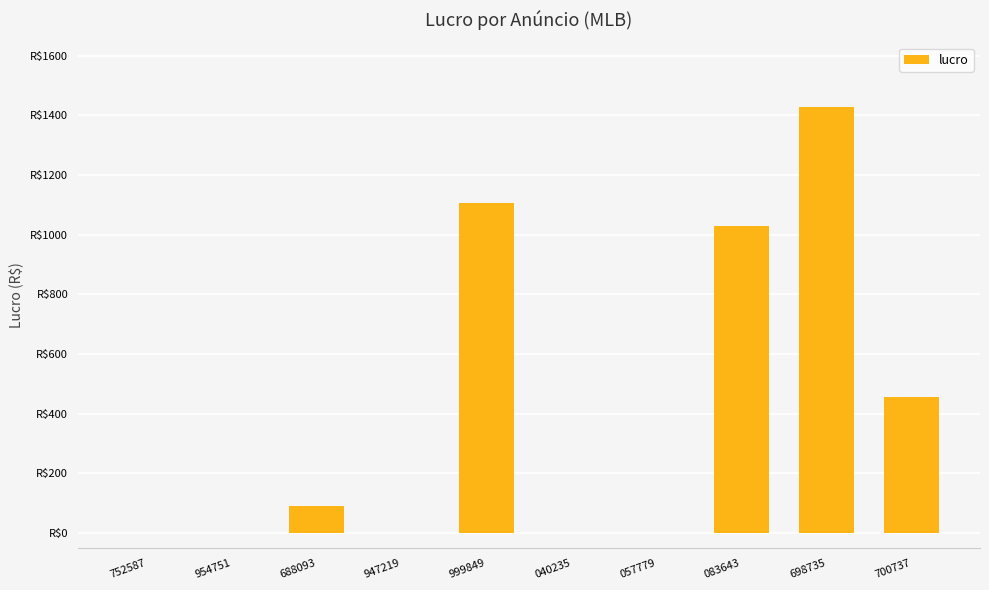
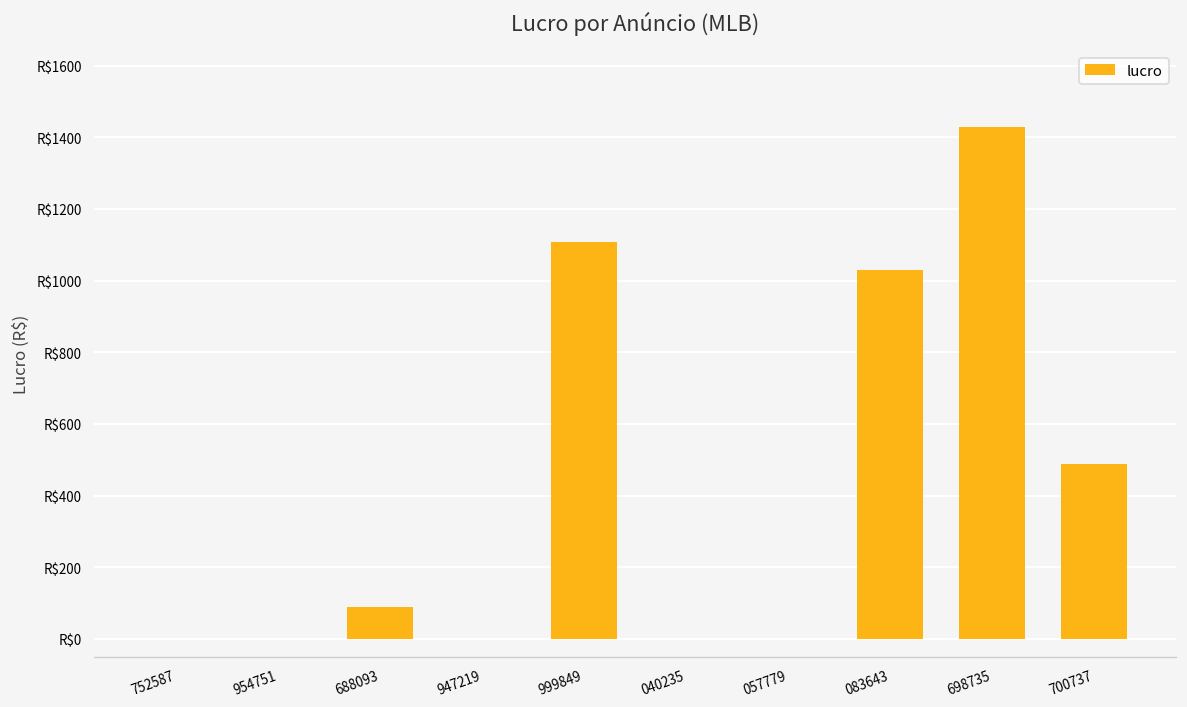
700737: R$460 -> R$490
